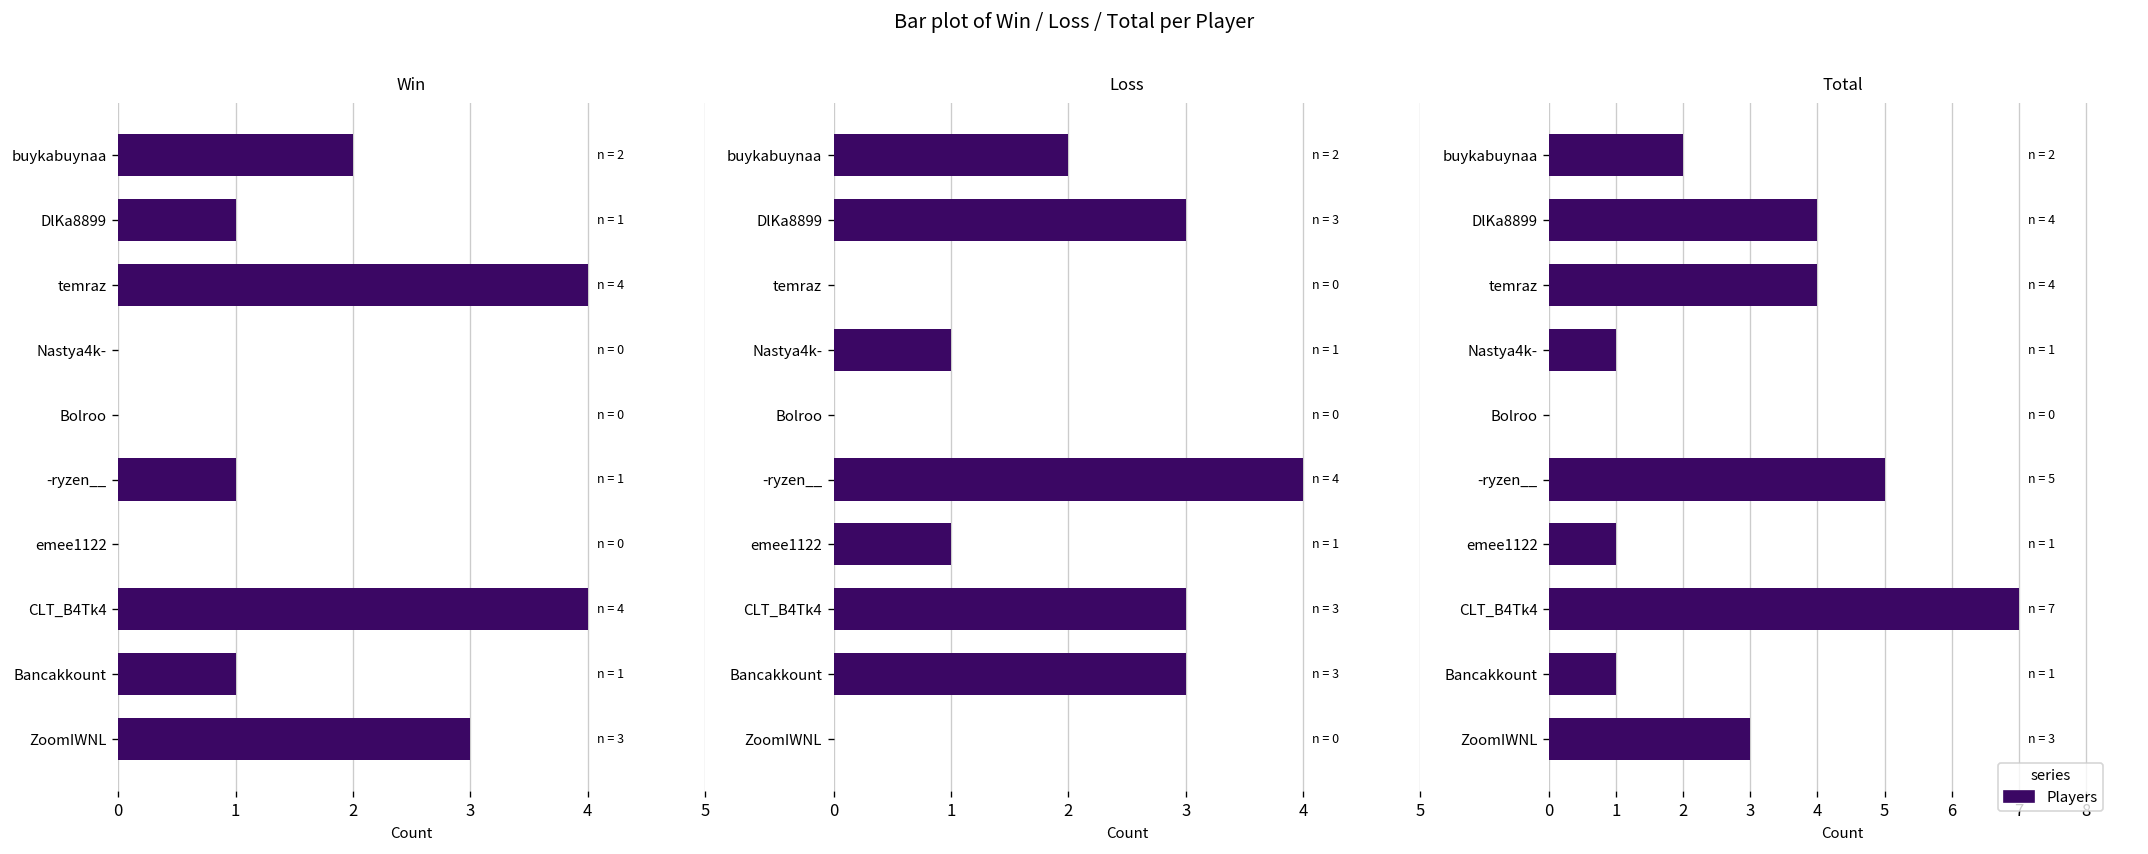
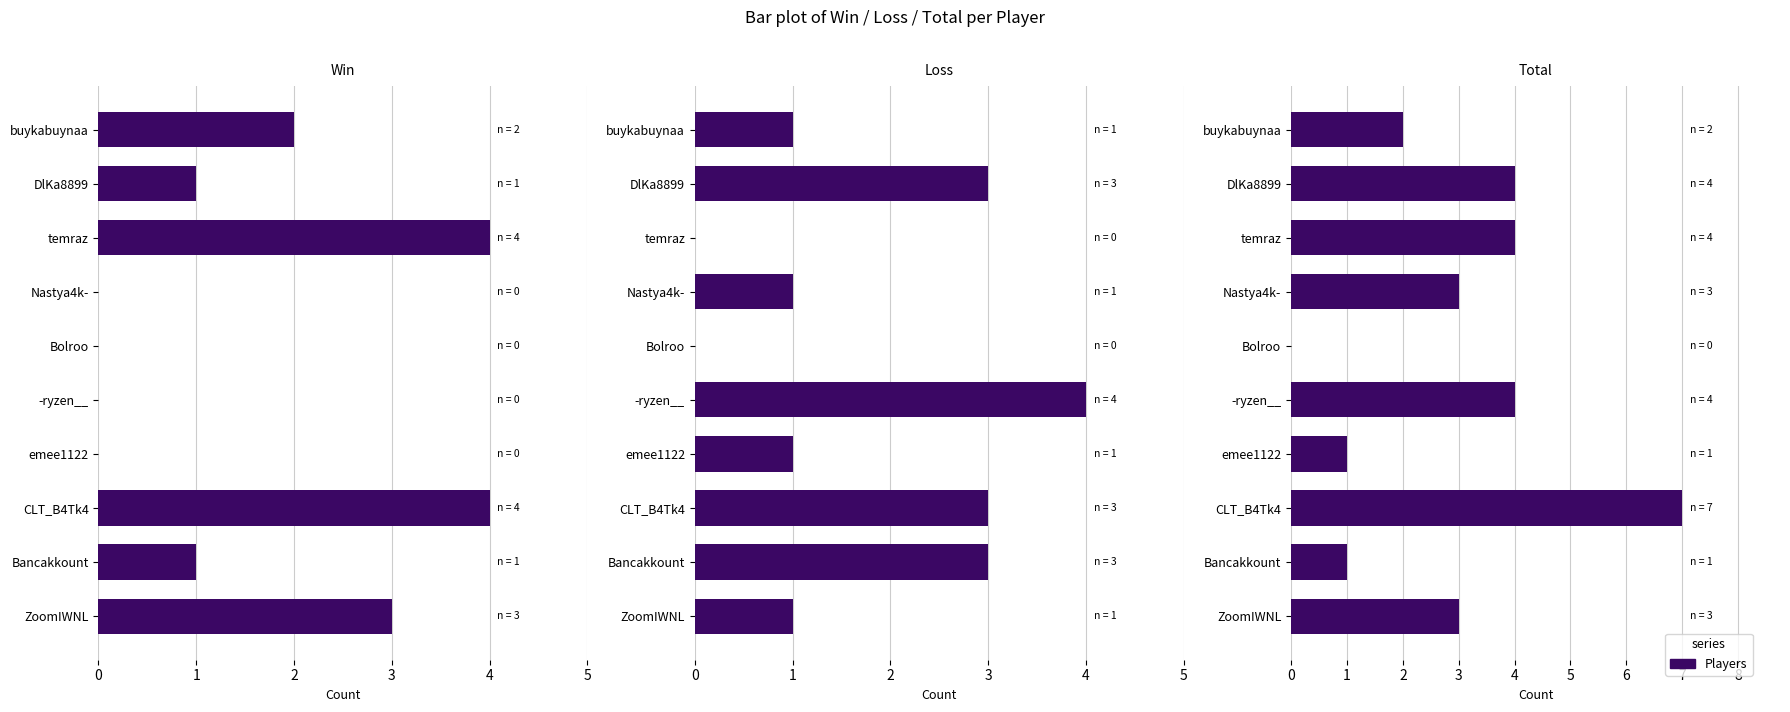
Win, -ryzen__: 1 -> 0
Loss, buykabuynaa: 2 -> 1
Loss, ZoomIWNL: 0 -> 1
Total, Nastya4k-: 1 -> 3
Total, -ryzen__: 5 -> 4
